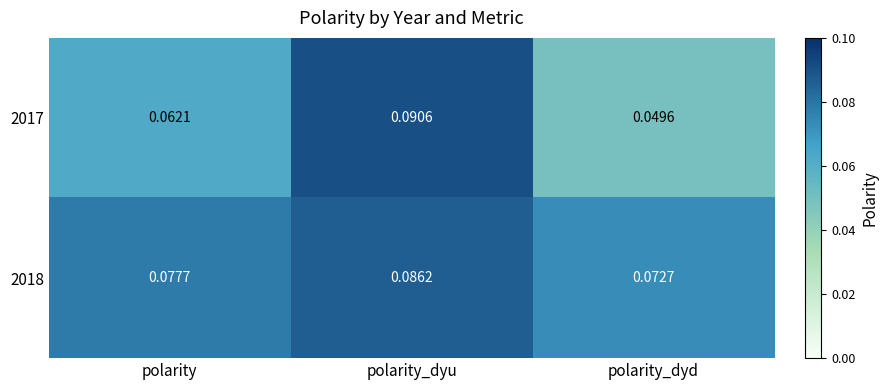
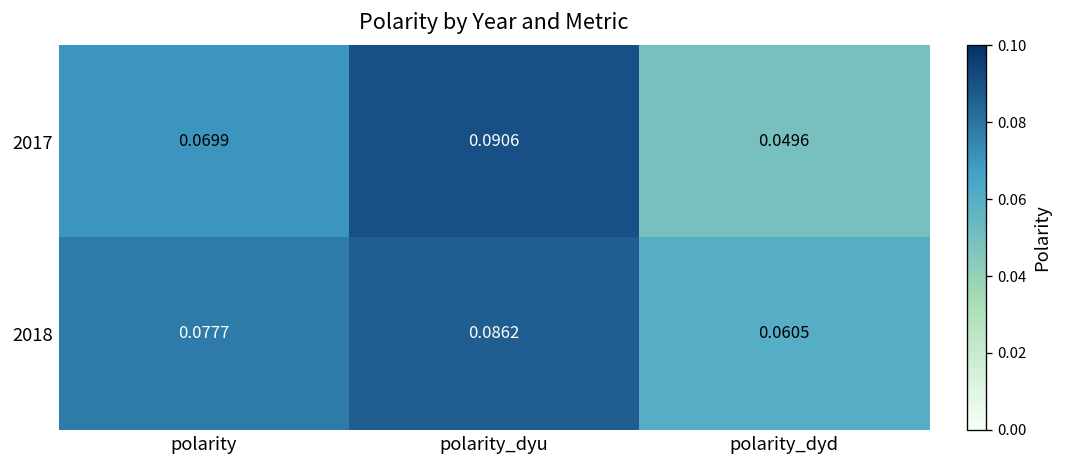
2017, polarity: 0.0621 -> 0.0699
2018, polarity_dyd: 0.0727 -> 0.0605
